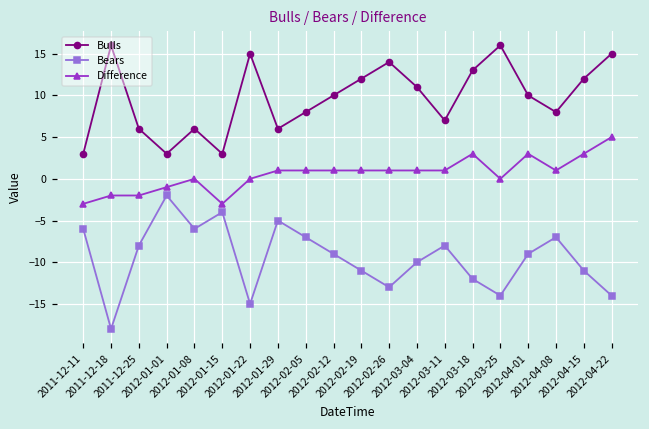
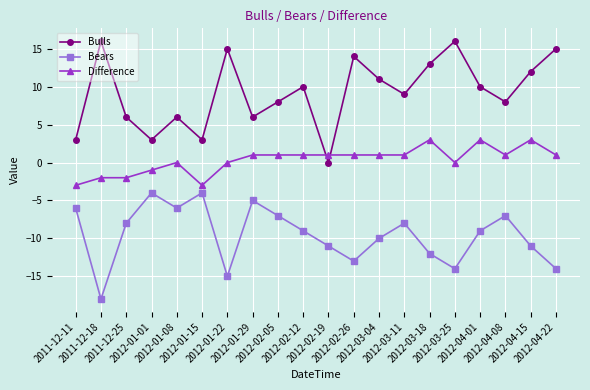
Bears, 2012-01-01: -2 -> -4
Bulls, 2012-02-19: 12 -> 0
Bulls, 2012-03-11: 7 -> 9
Difference, 2012-04-22: 5 -> 1
